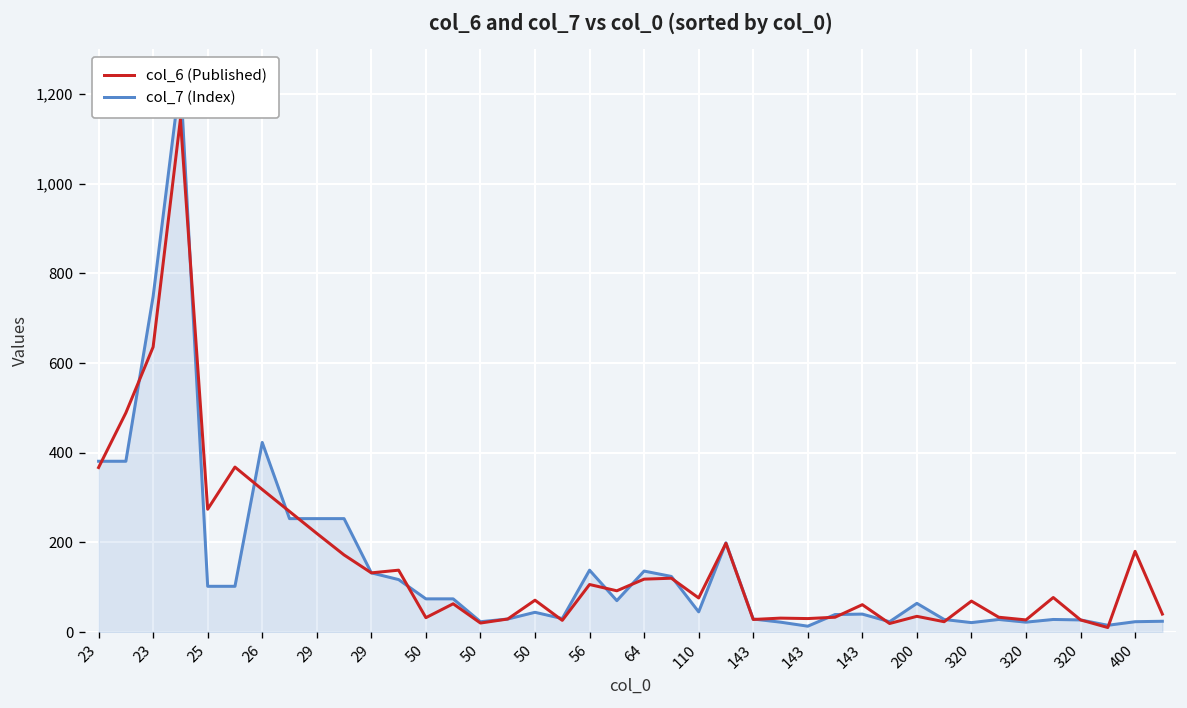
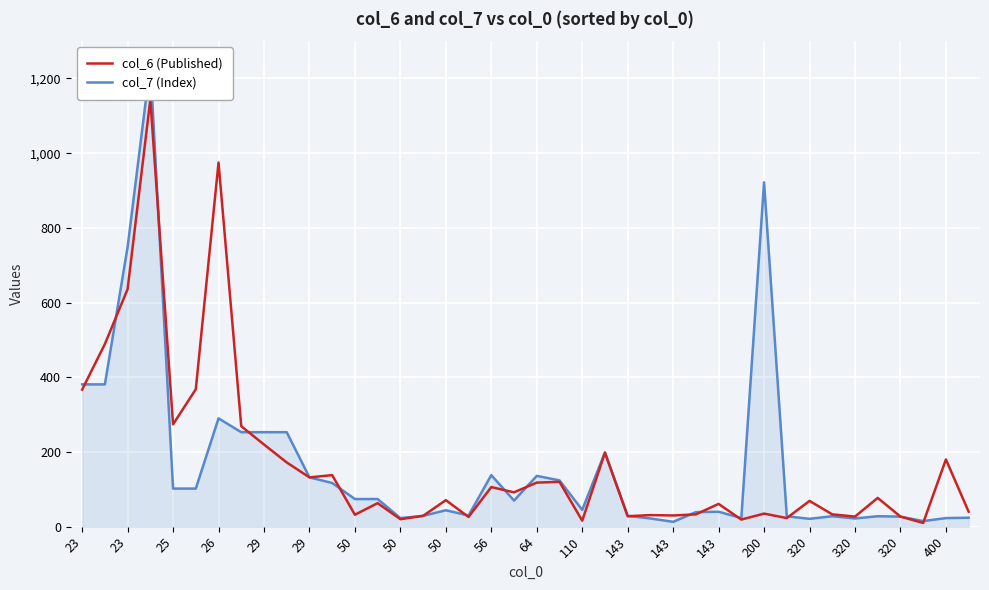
col_6 (Published), 26: 320 -> 980
col_7 (Index), 26: 420 -> 290
col_6 (Published), 110: 80 -> 20
col_7 (Index), 200: 60 -> 920
